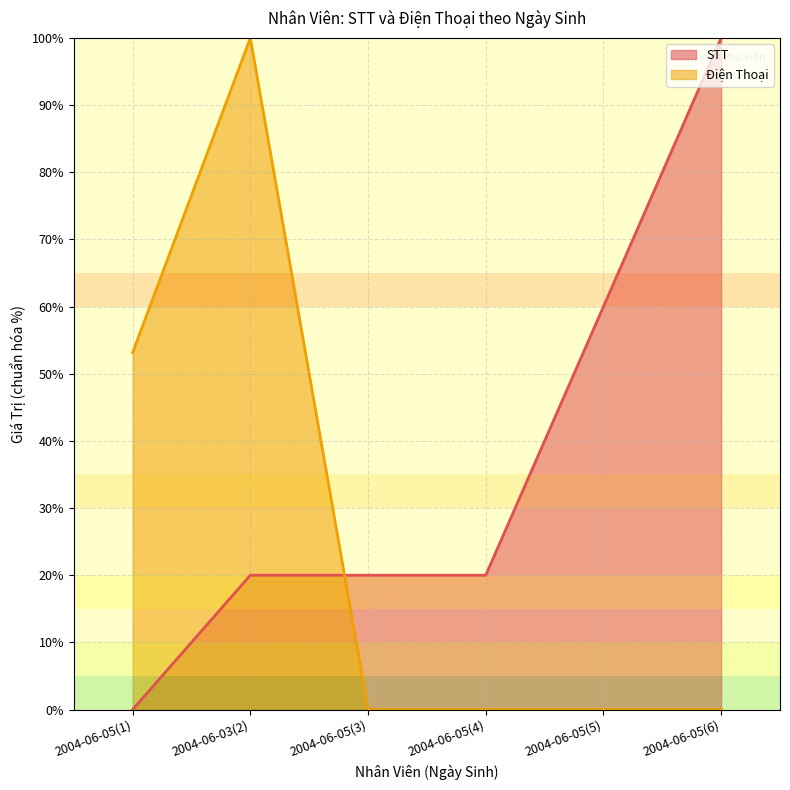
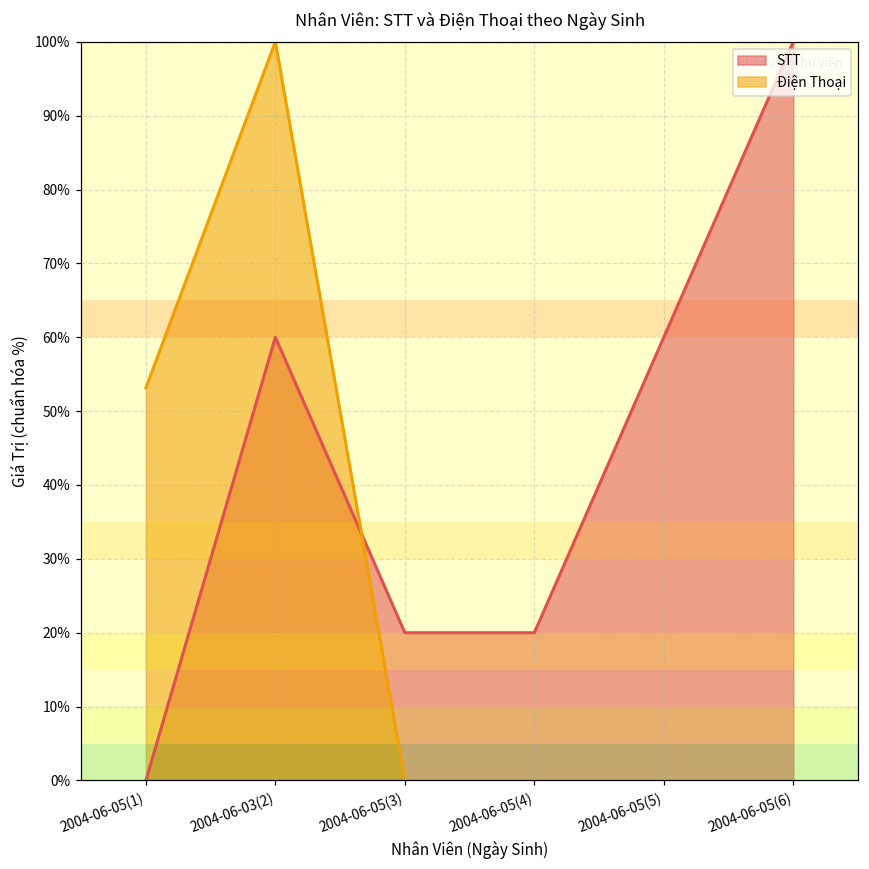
STT, 2004-06-03(2): 20% -> 60%
